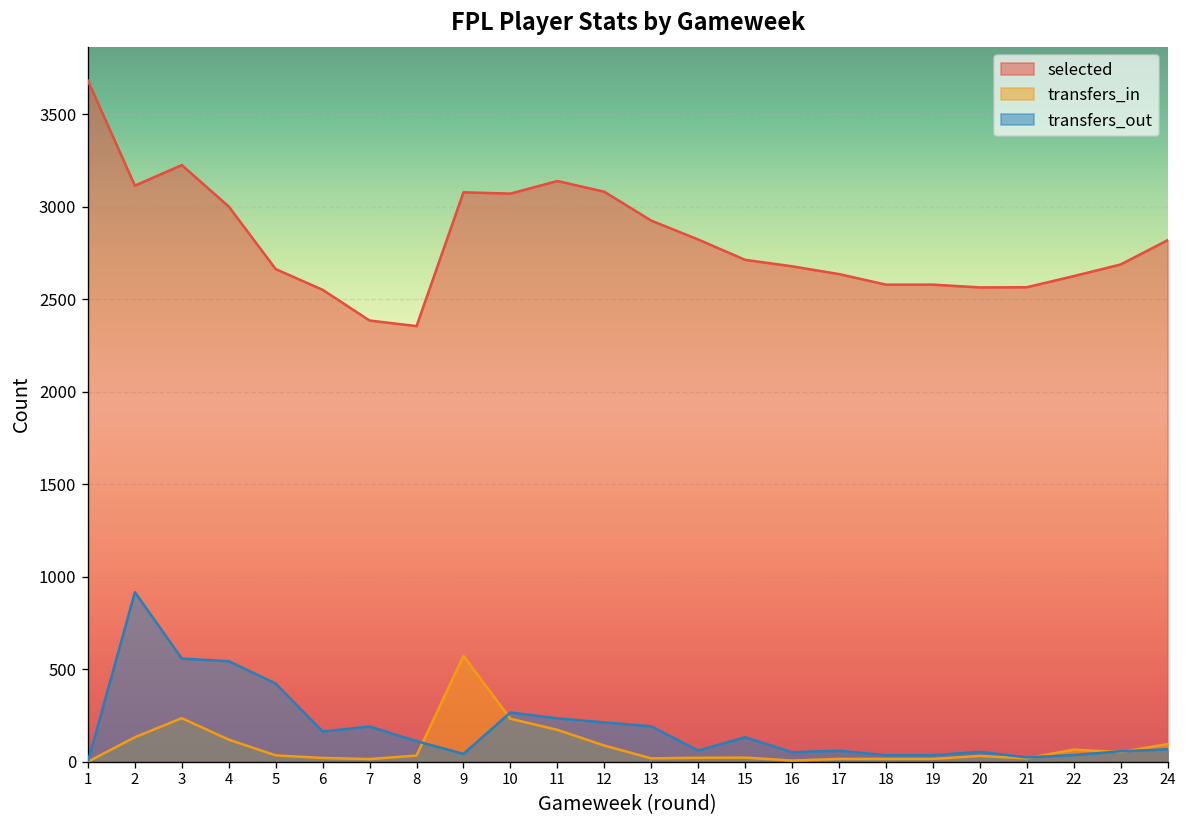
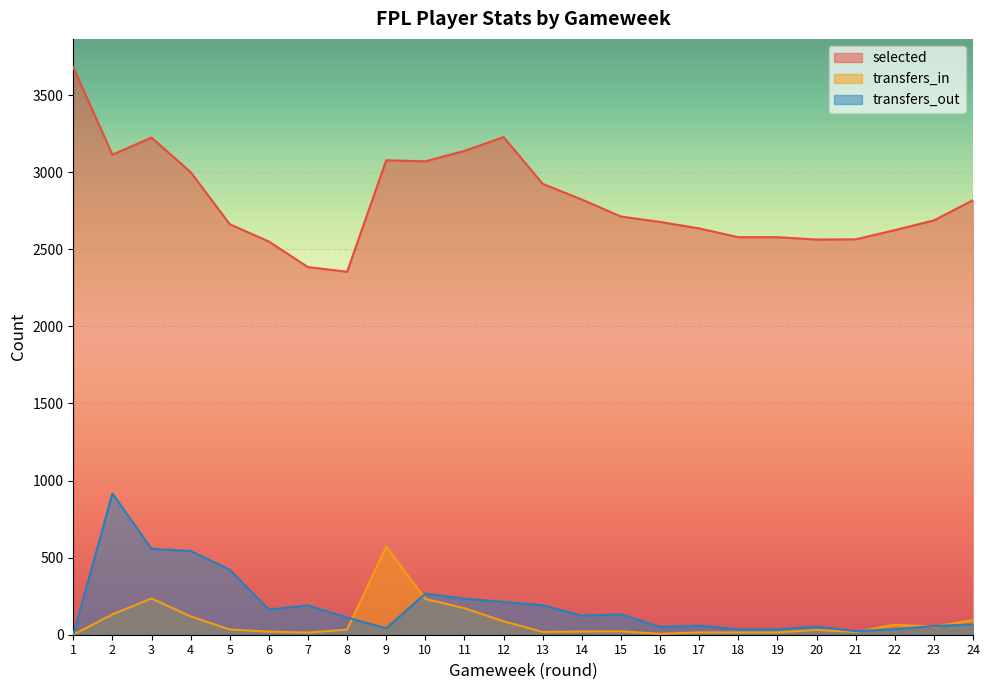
selected, 12: 3080 -> 3230
transfers_out, 14: 60 -> 120
